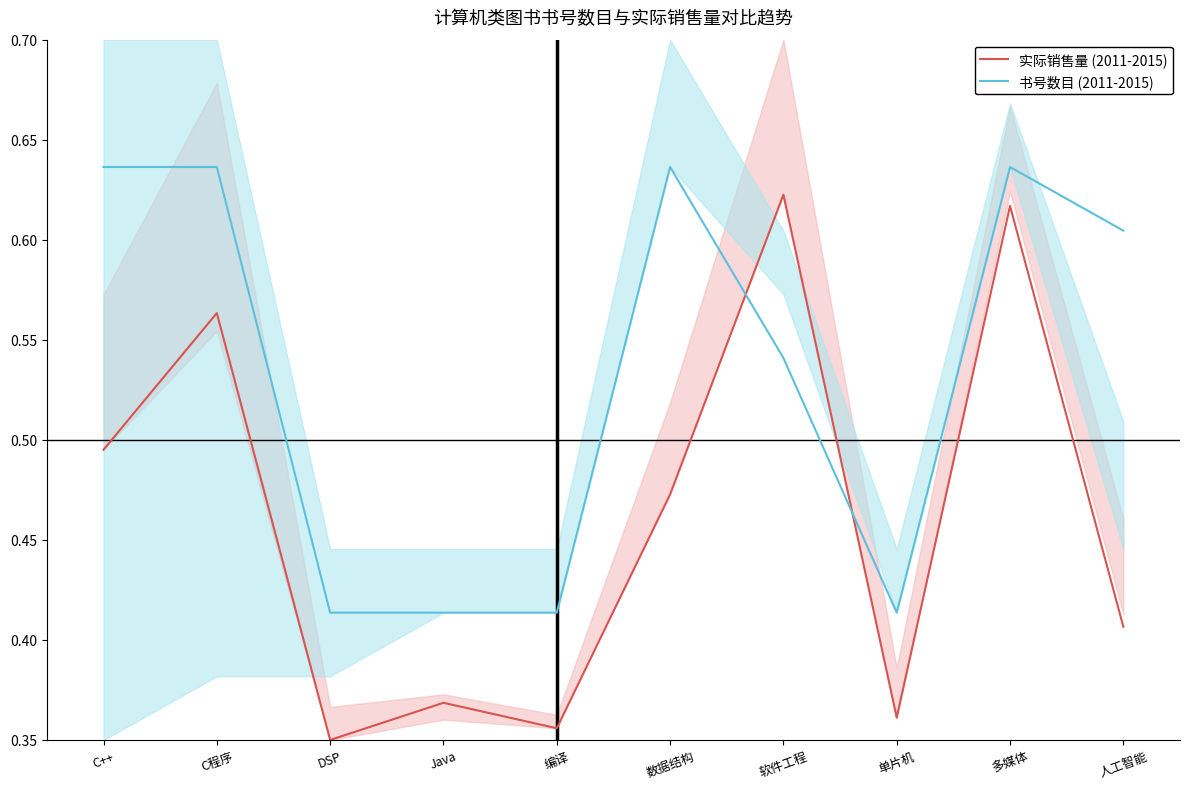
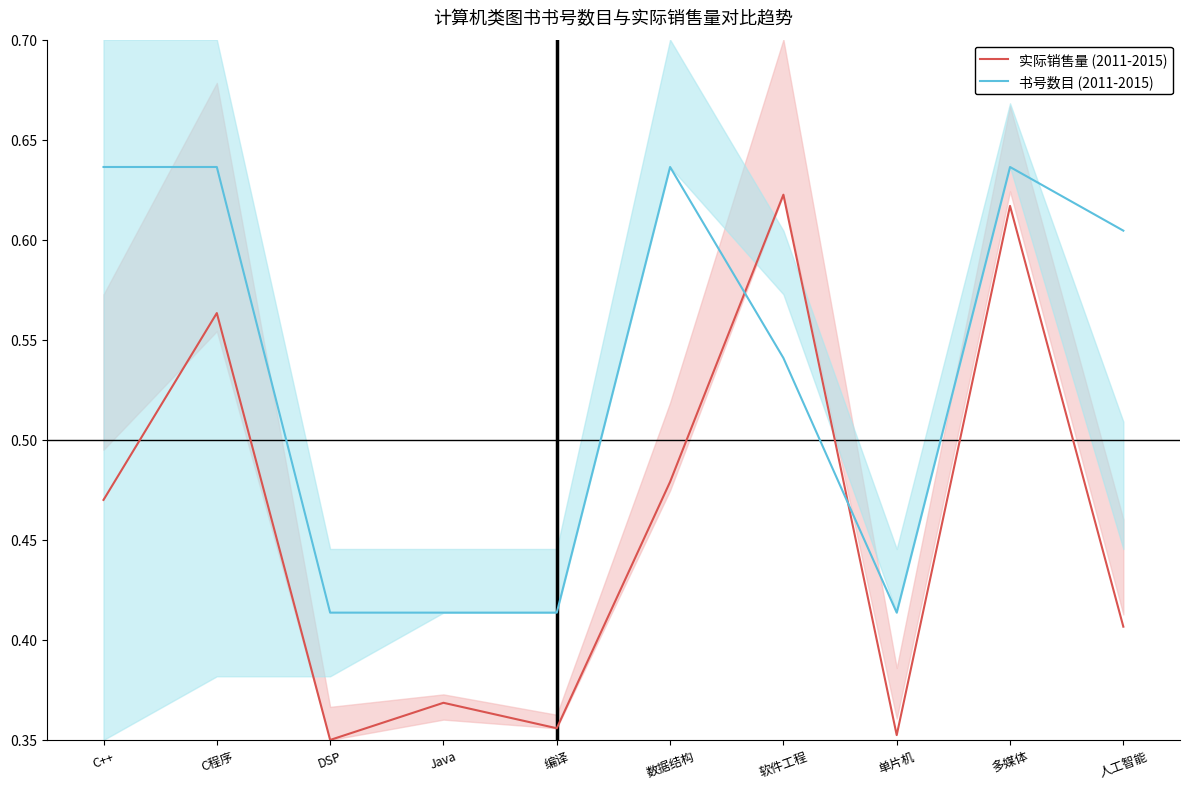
实际销售量 (2011-2015), C++: 0.495 -> 0.470
实际销售量 (2011-2015), 数据结构: 0.473 -> 0.479
实际销售量 (2011-2015), 单片机: 0.361 -> 0.352
